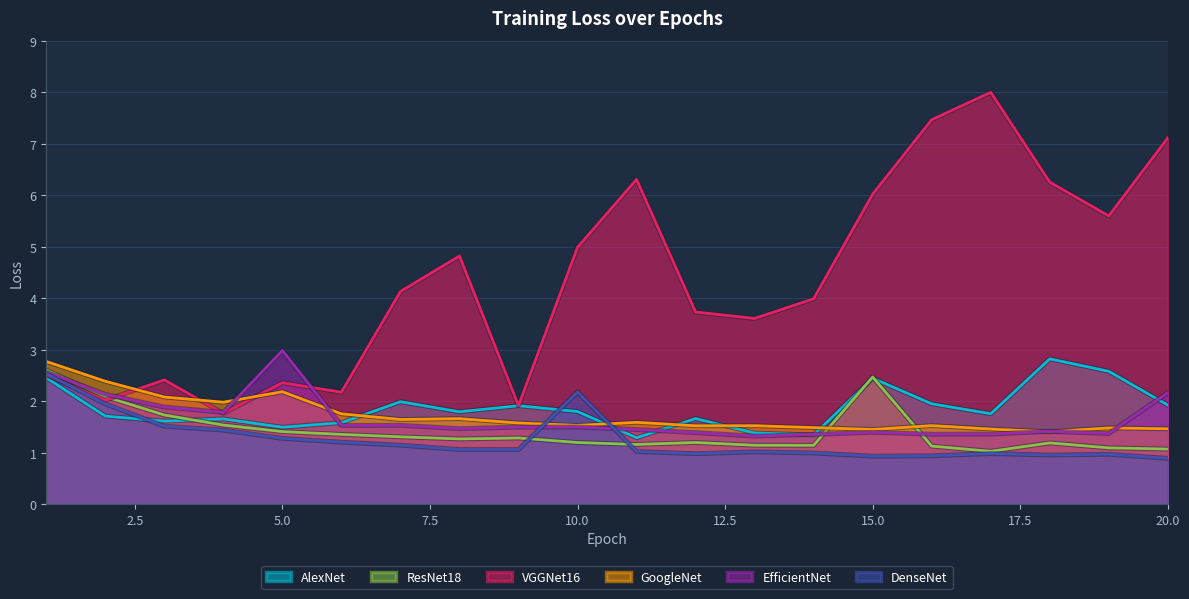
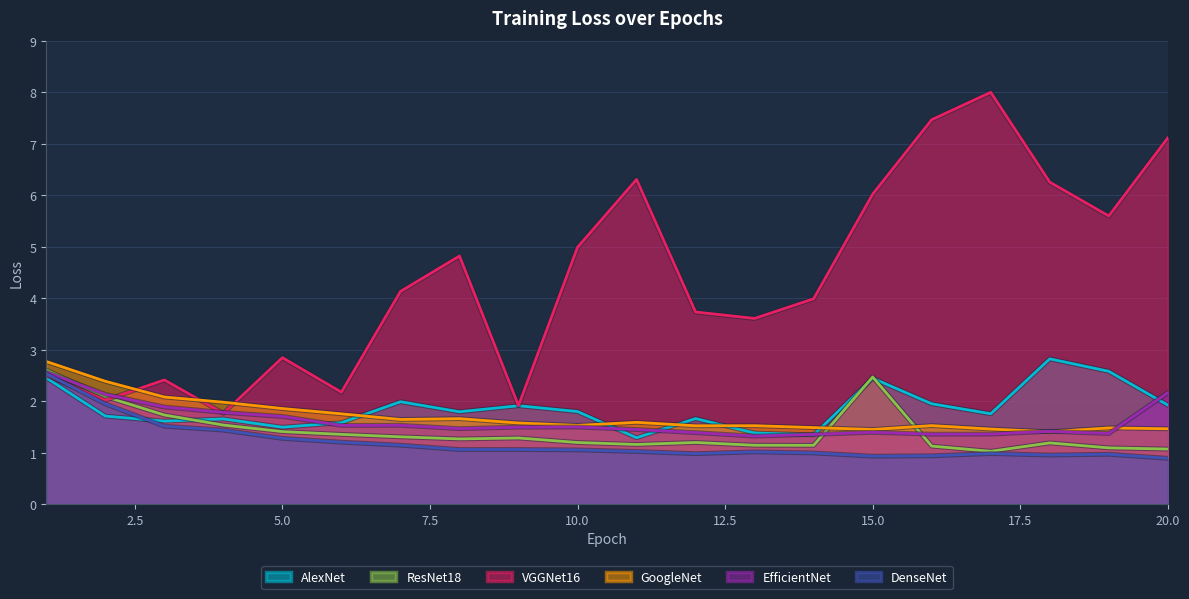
VGGNet16, 5.0: 2.4 -> 2.8
GoogleNet, 5.0: 2.2 -> 1.9
EfficientNet, 5.0: 3.0 -> 1.7
DenseNet, 10.0: 2.2 -> 1.1
